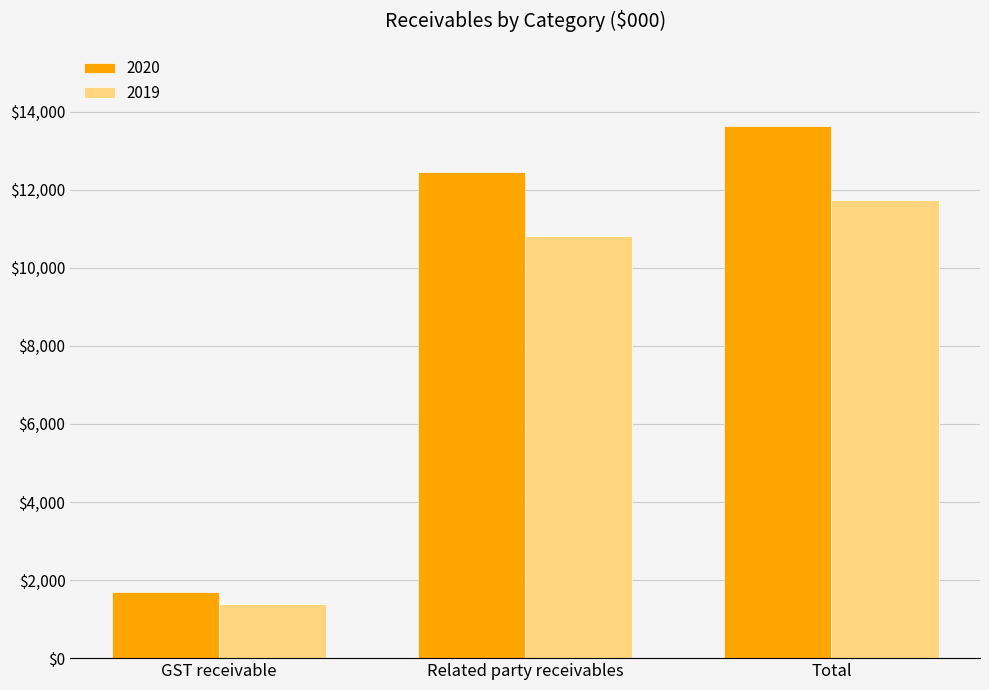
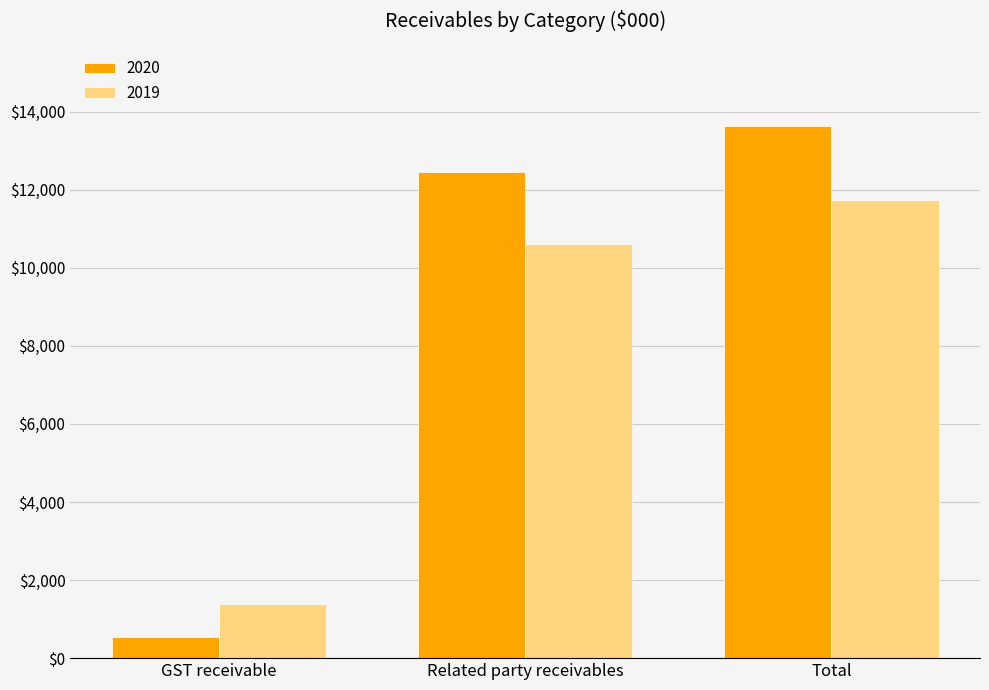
2020, GST receivable: $1,700 -> $500
2019, Related party receivables: $10,800 -> $10,600
